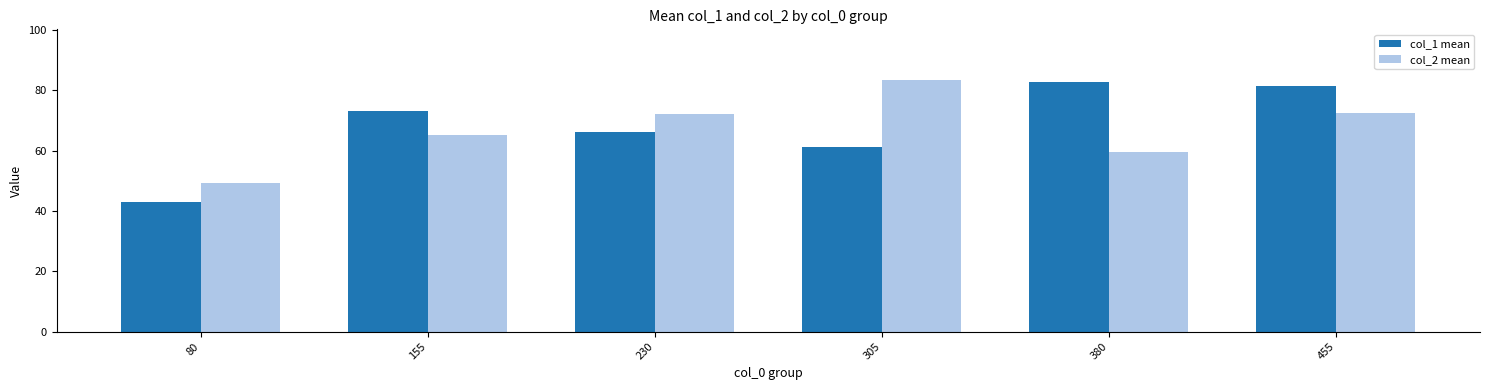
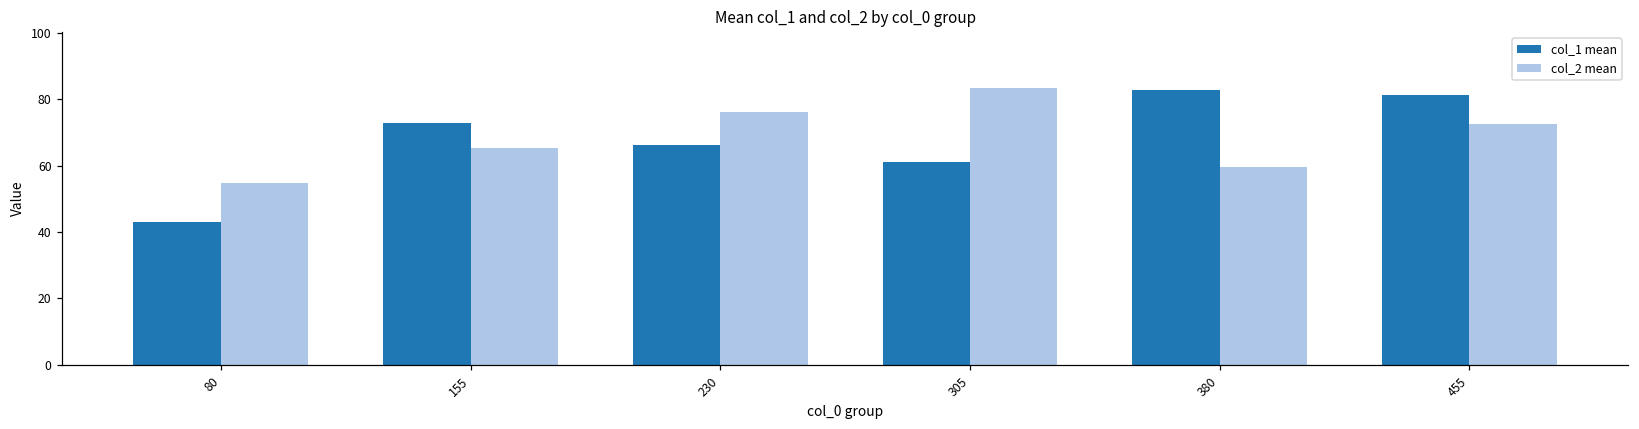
col_2 mean, 80: 49 -> 55
col_2 mean, 230: 72 -> 76
